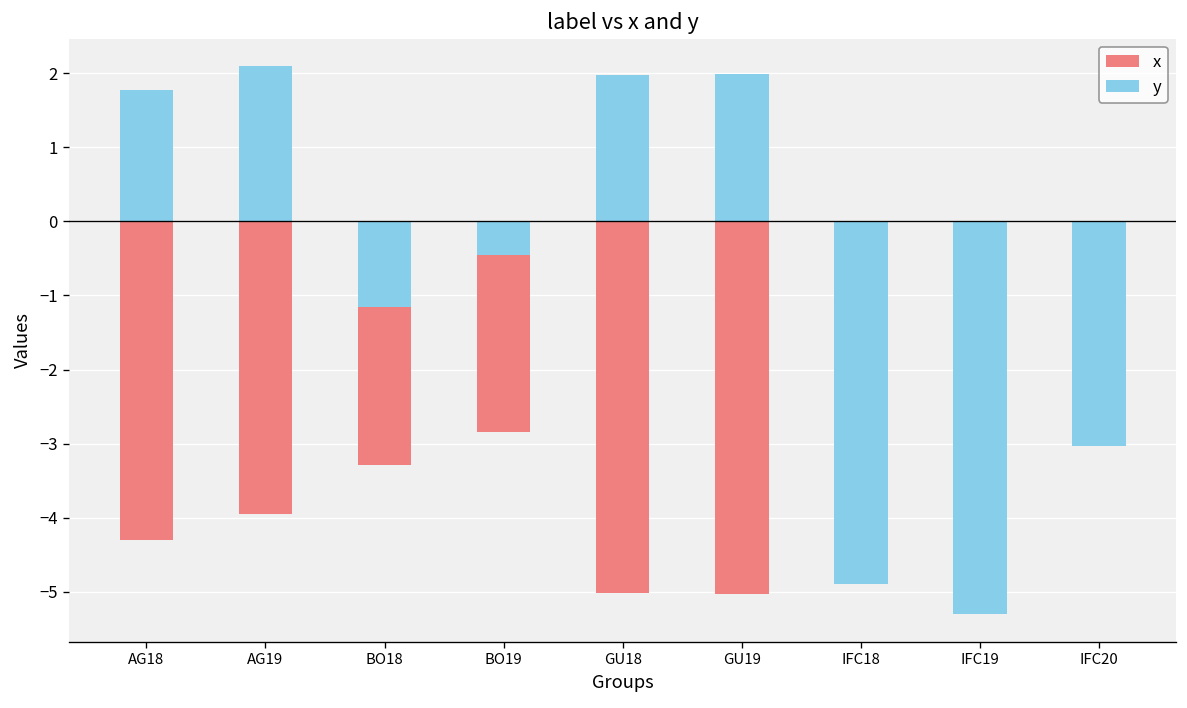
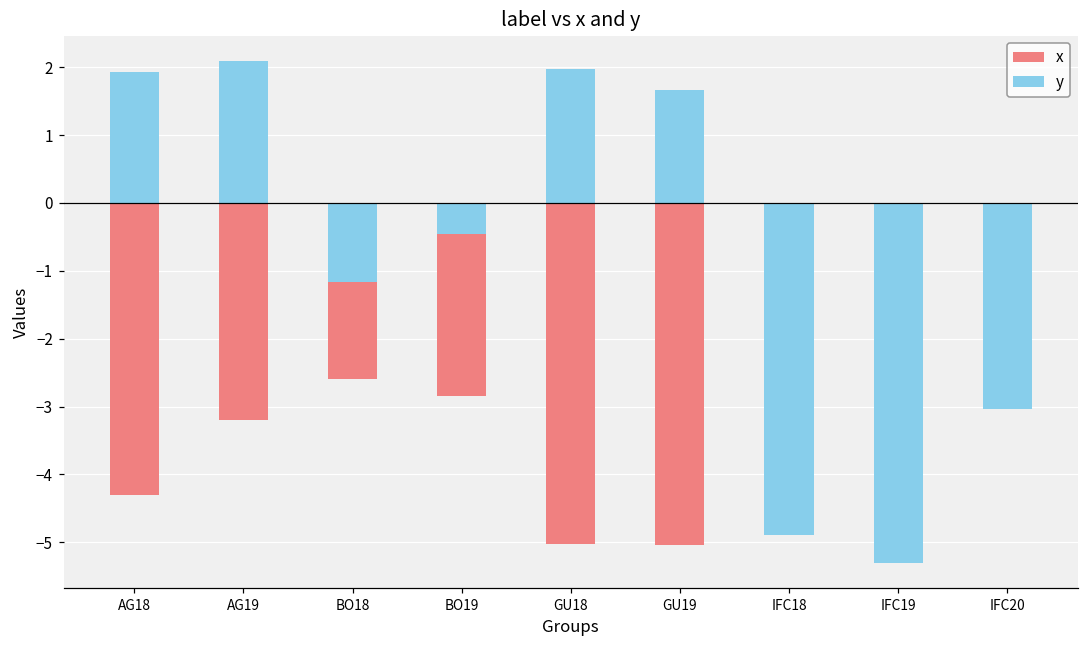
y, AG18: 1.8 -> 1.9
x, AG19: -3.9 -> -3.2
x, BO18: -3.3 -> -2.6
y, GU19: 2.0 -> 1.7
